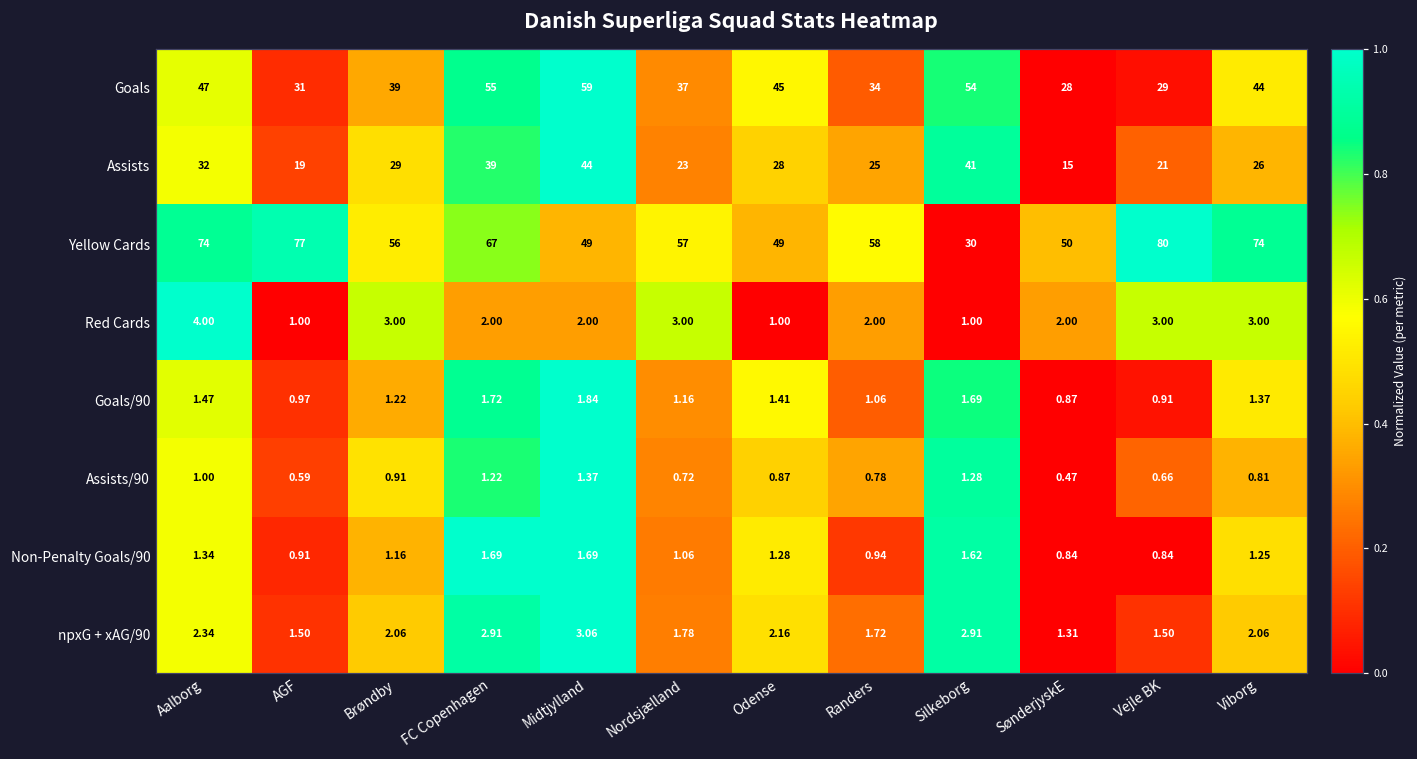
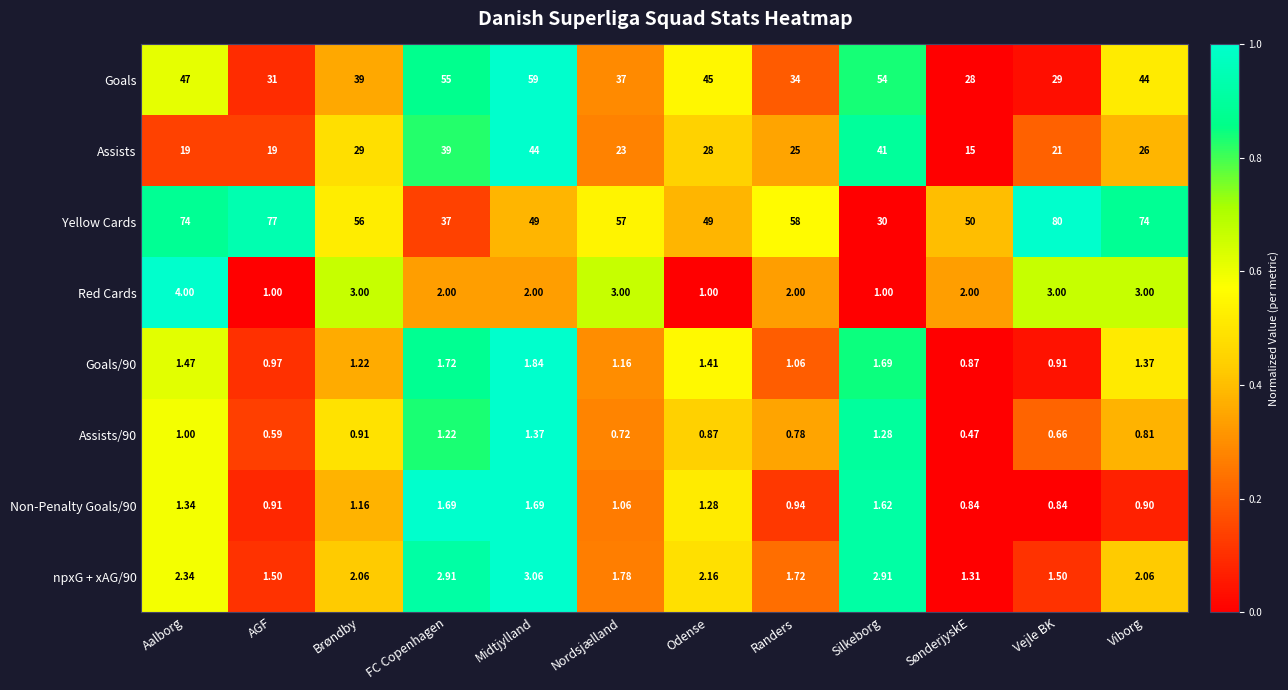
Assists, Aalborg: 32 -> 19
Yellow Cards, FC Copenhagen: 67 -> 37
Non-Penalty Goals/90, Viborg: 1.25 -> 0.90
